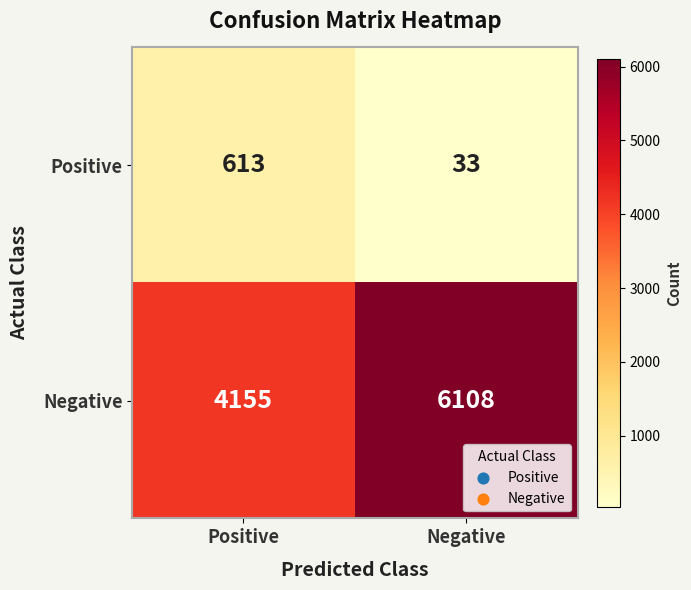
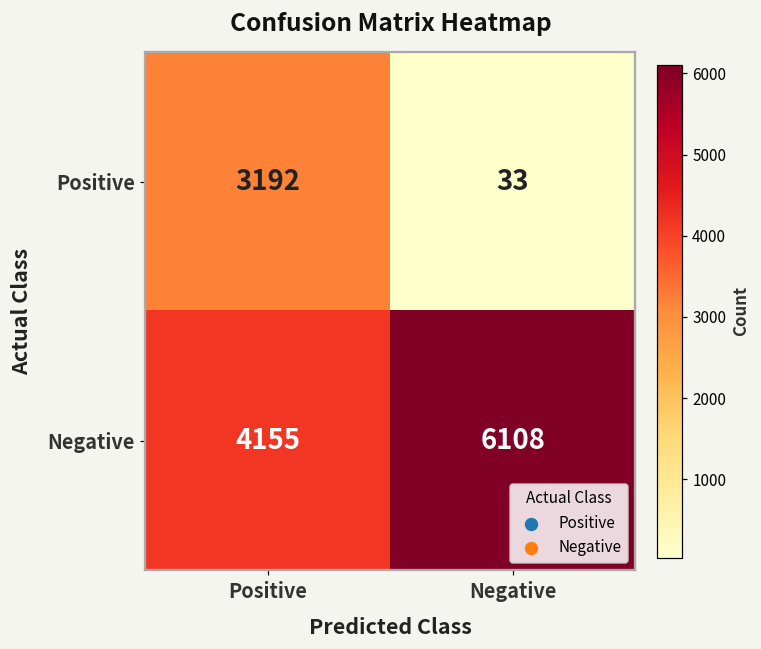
Positive, Positive: 613 -> 3192
